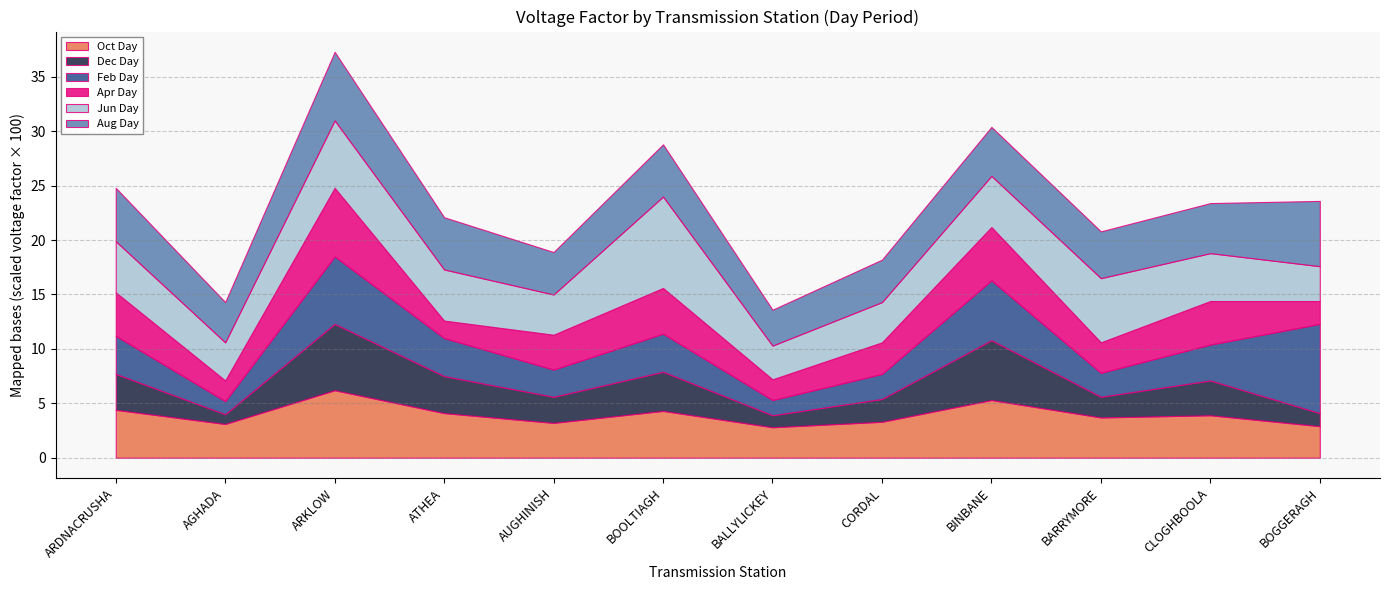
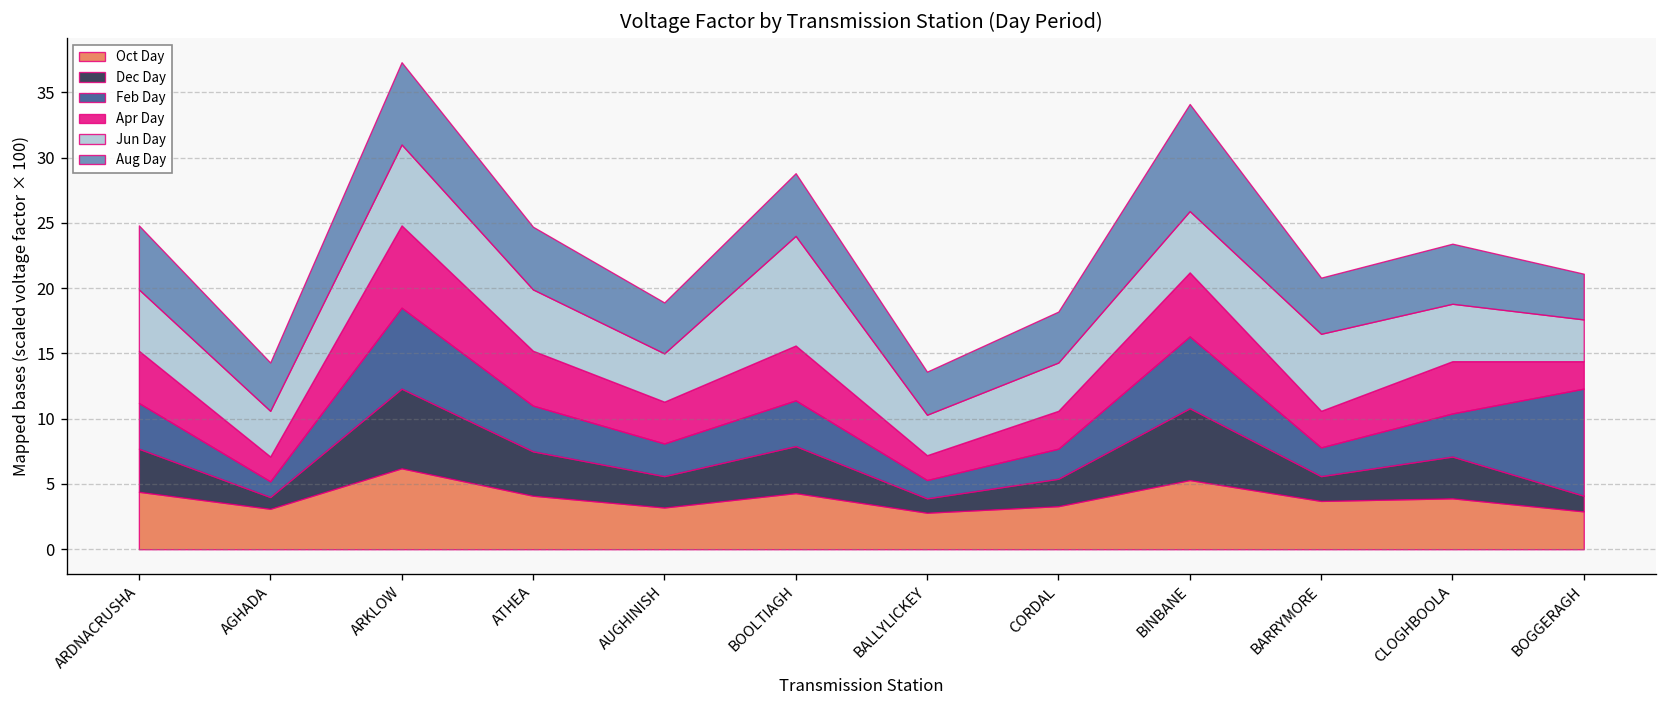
Apr Day, ATHEA: 1.6 -> 4.2
Aug Day, BINBANE: 4.5 -> 8.2
Aug Day, BOGGERAGH: 6.0 -> 3.5
